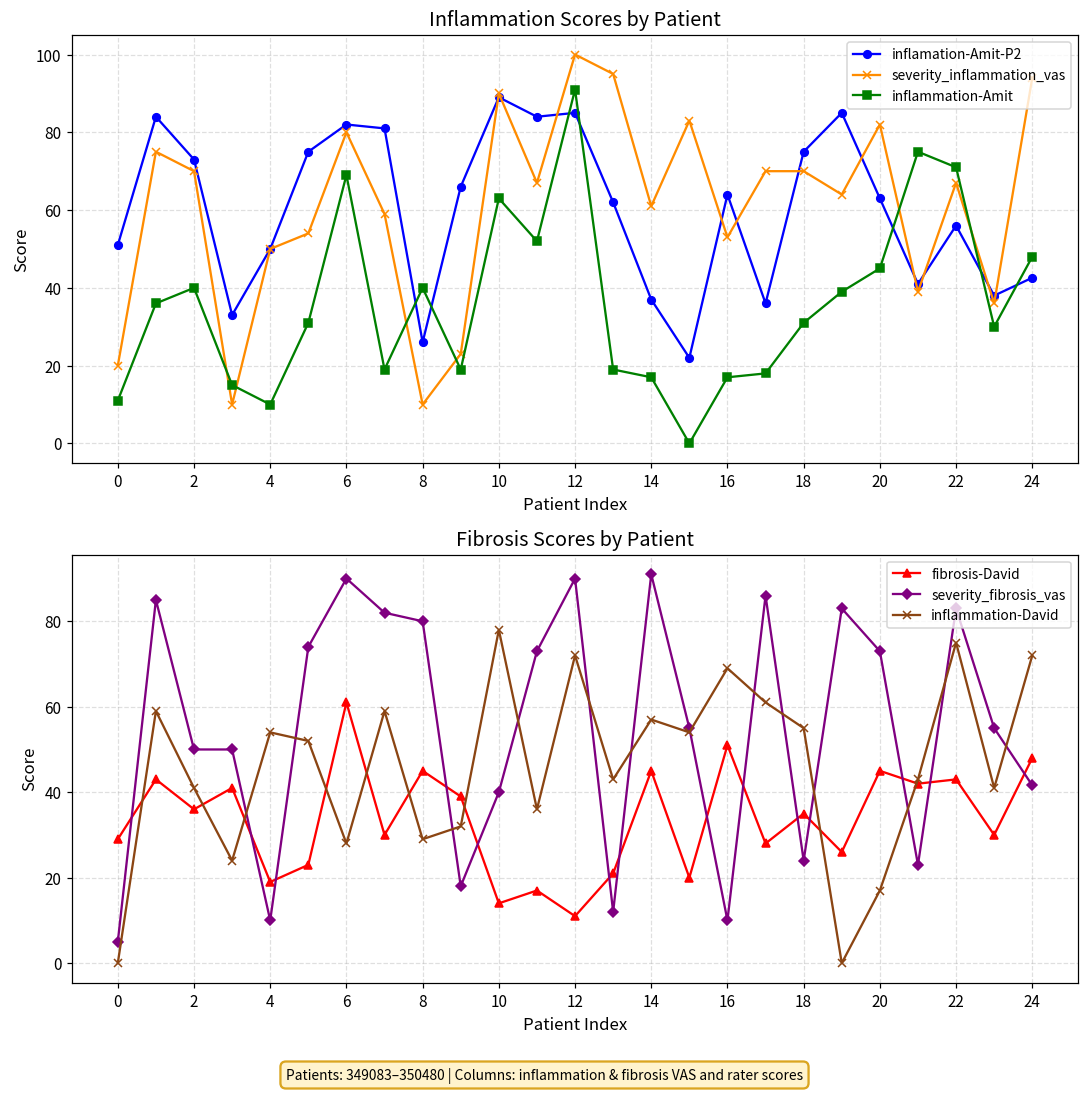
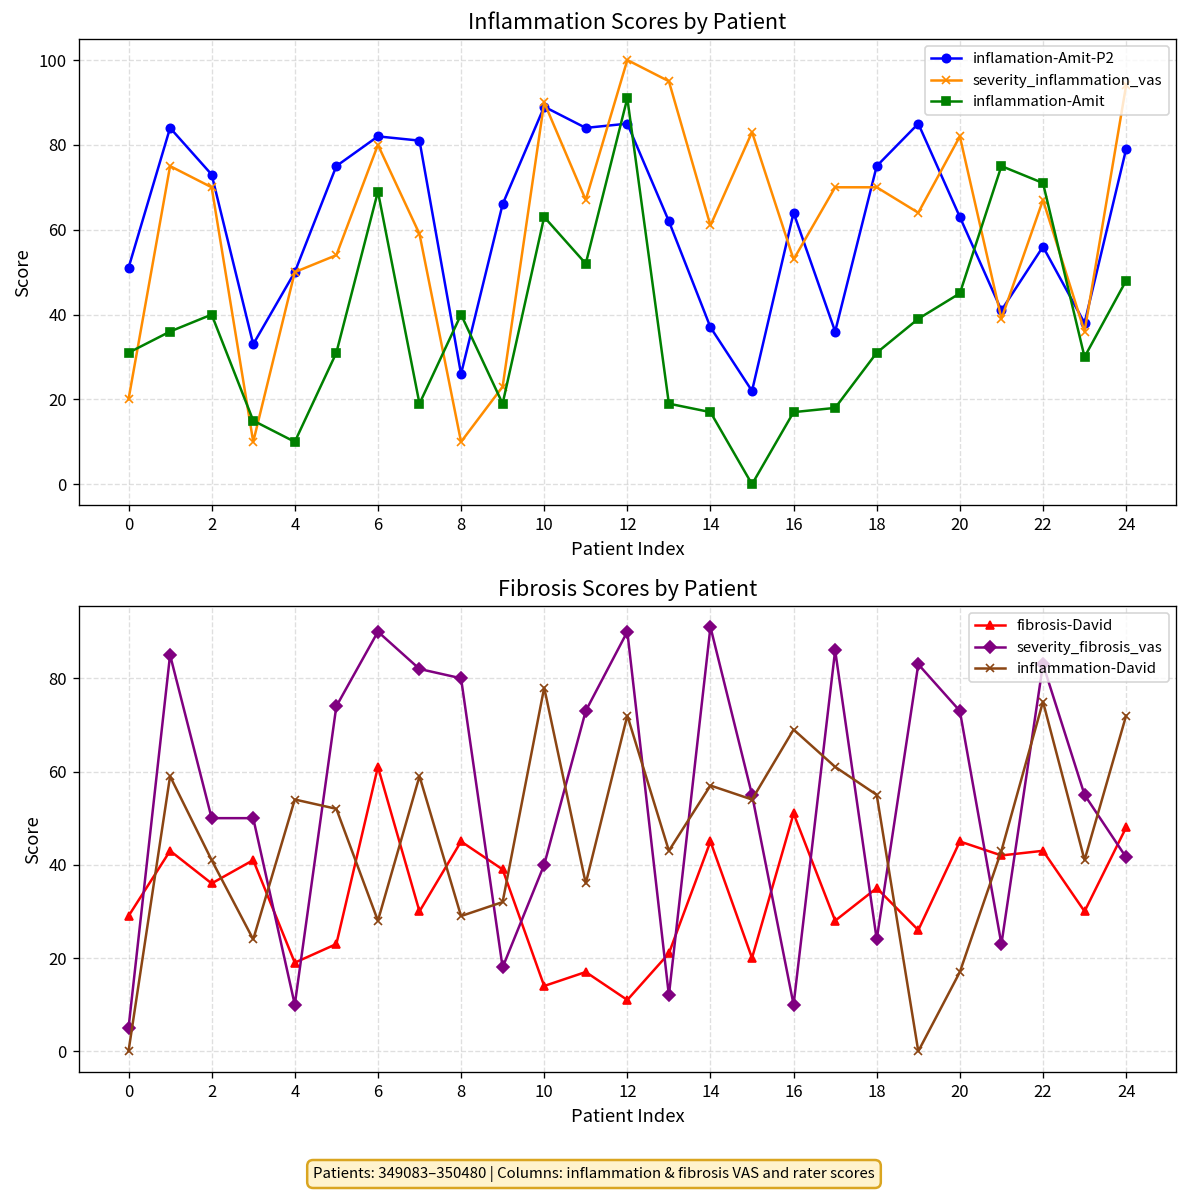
Inflammation Scores by Patient, inflammation-Amit, 0: 11 -> 31
Inflammation Scores by Patient, inflamation-Amit-P2, 24: 43 -> 79
